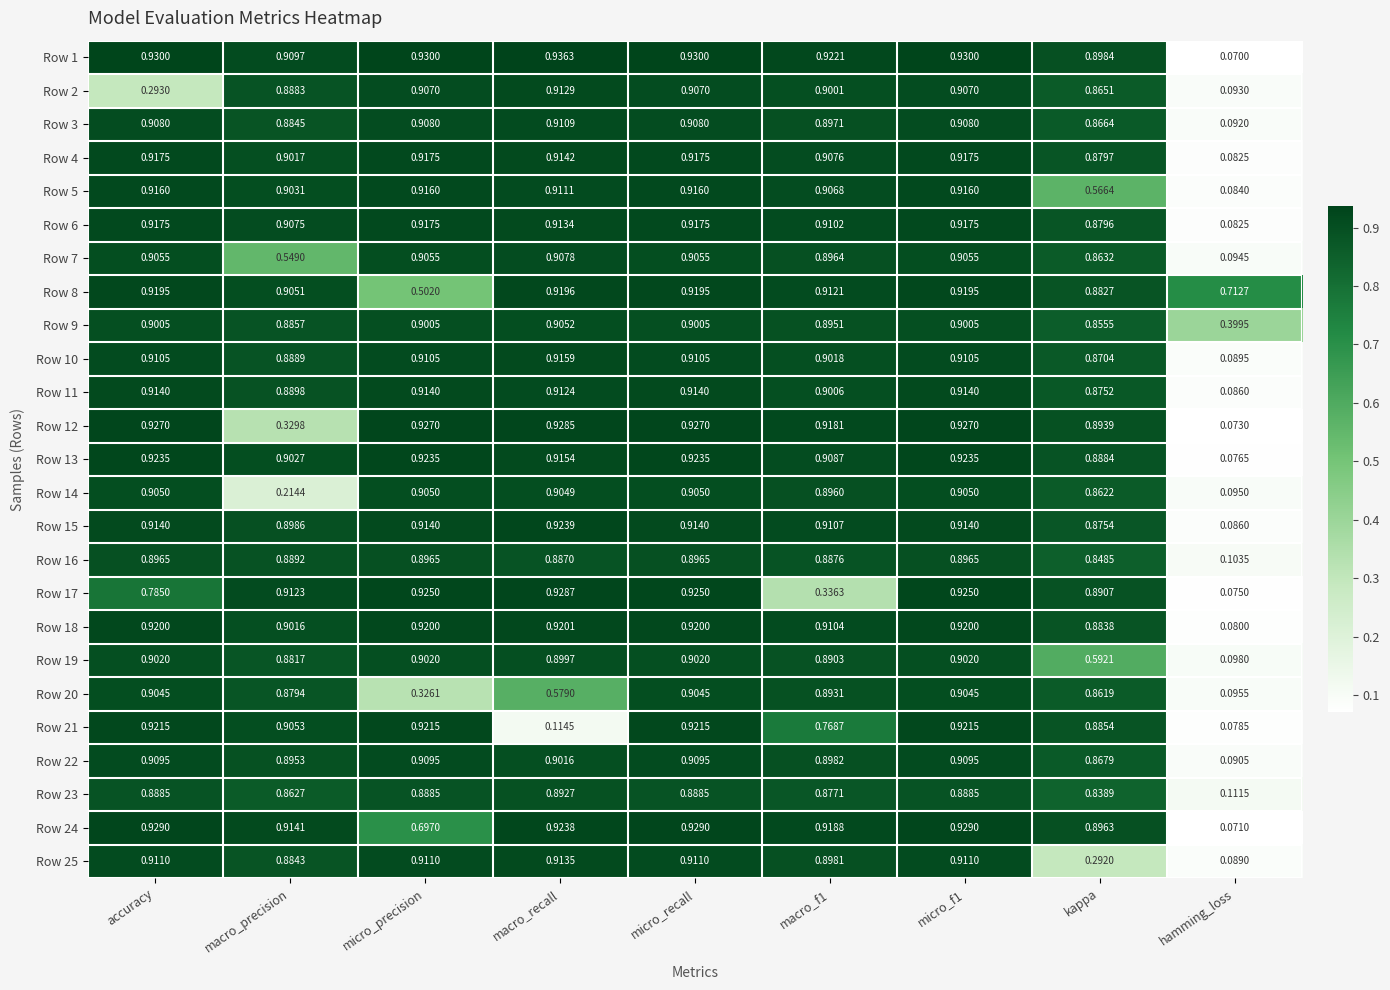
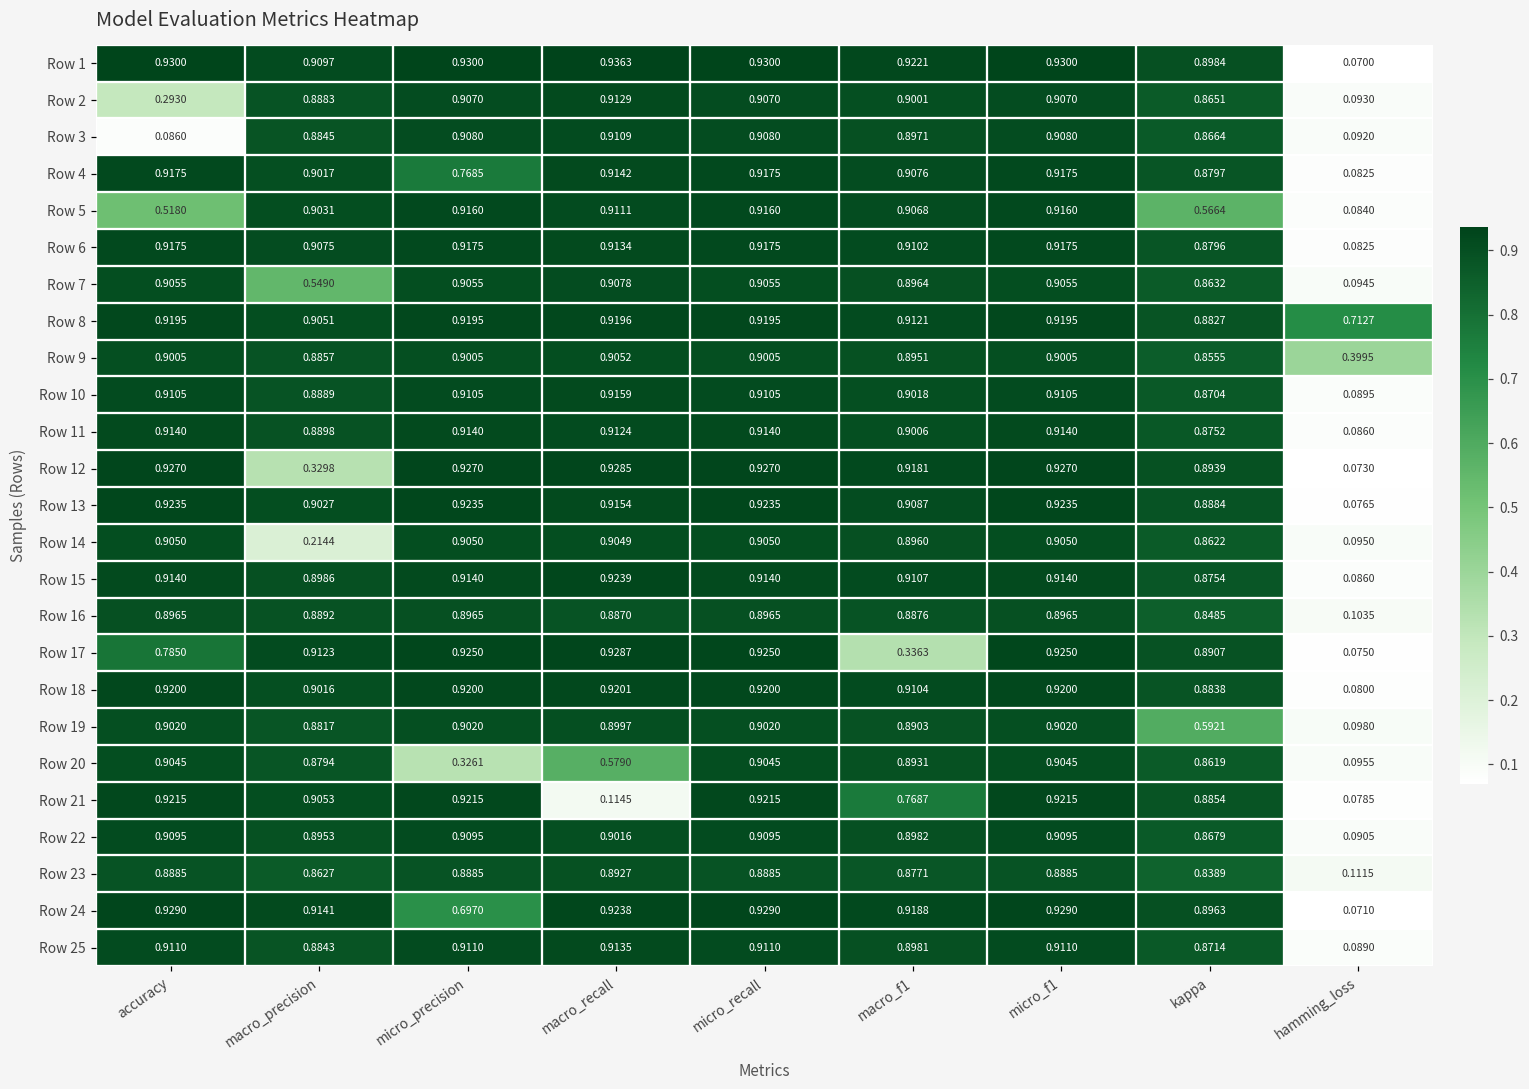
Row 3, accuracy: 0.9080 -> 0.0860
Row 4, micro_precision: 0.9175 -> 0.7685
Row 5, accuracy: 0.9160 -> 0.5180
Row 8, micro_precision: 0.5020 -> 0.9195
Row 25, kappa: 0.2920 -> 0.8714
